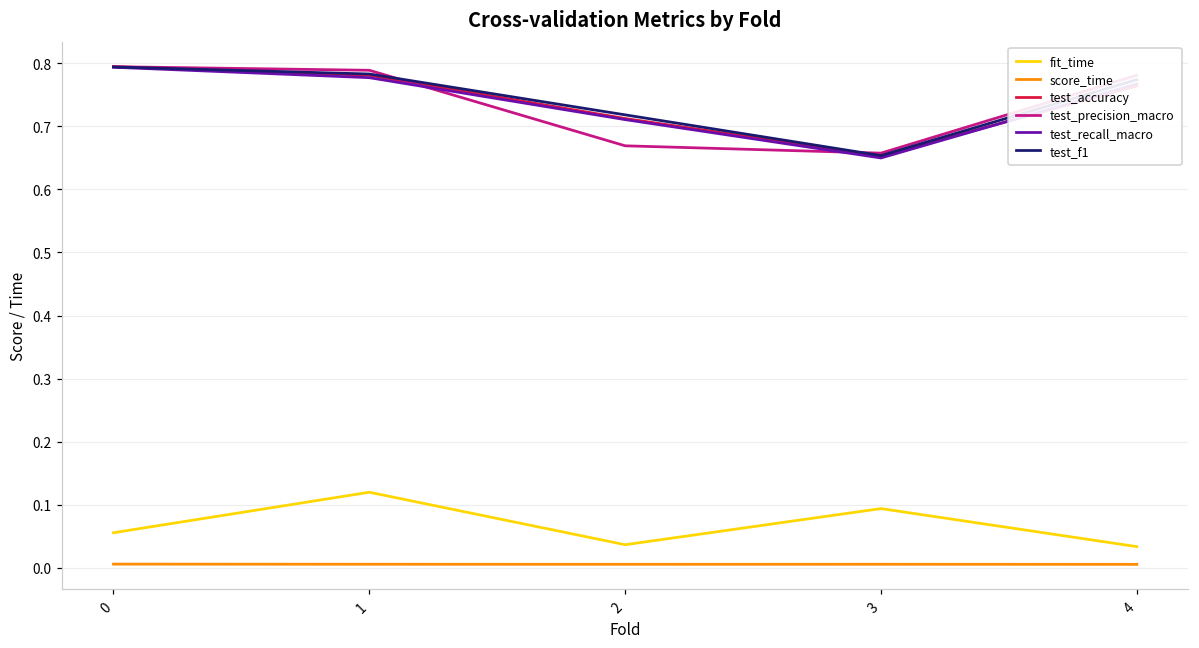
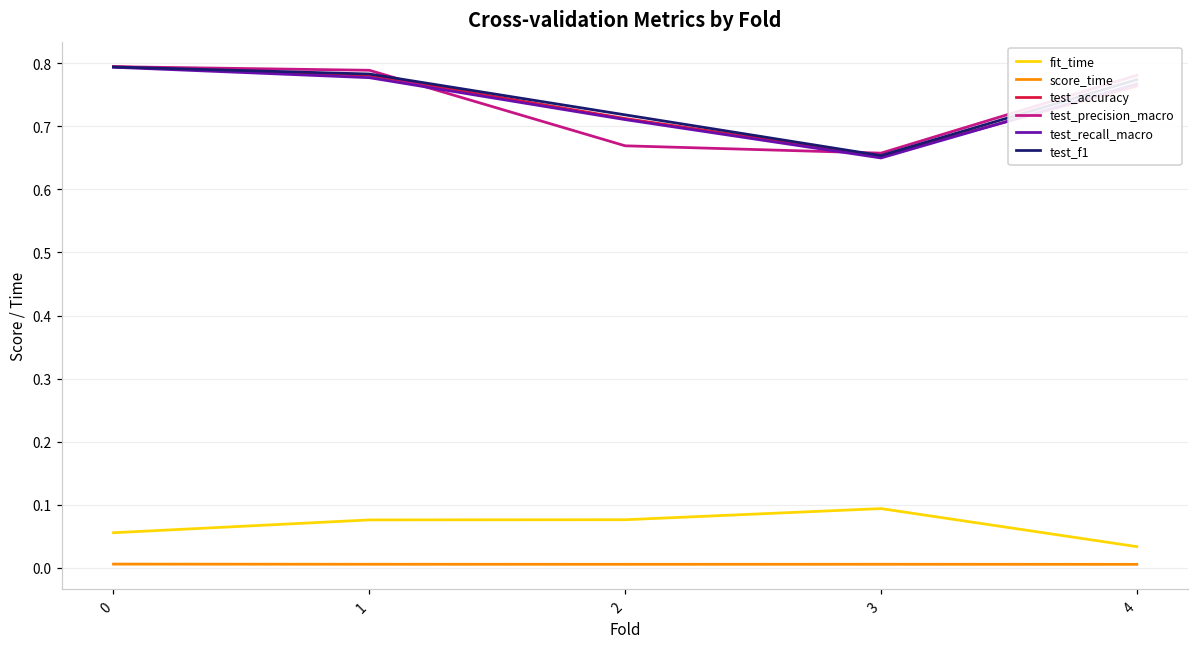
fit_time, 1: 0.12 -> 0.08
fit_time, 2: 0.04 -> 0.08
